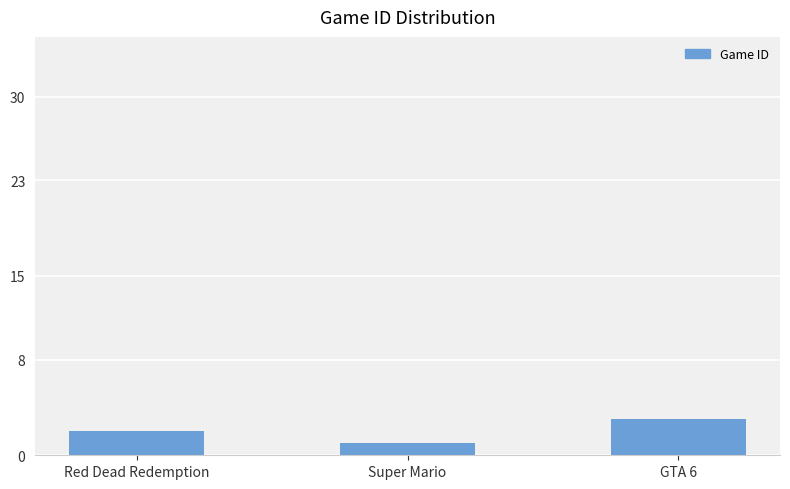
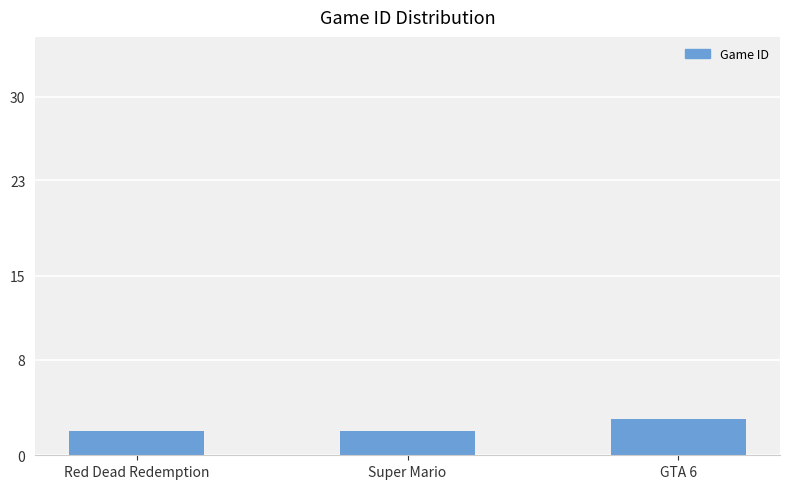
Super Mario: 1 -> 2
